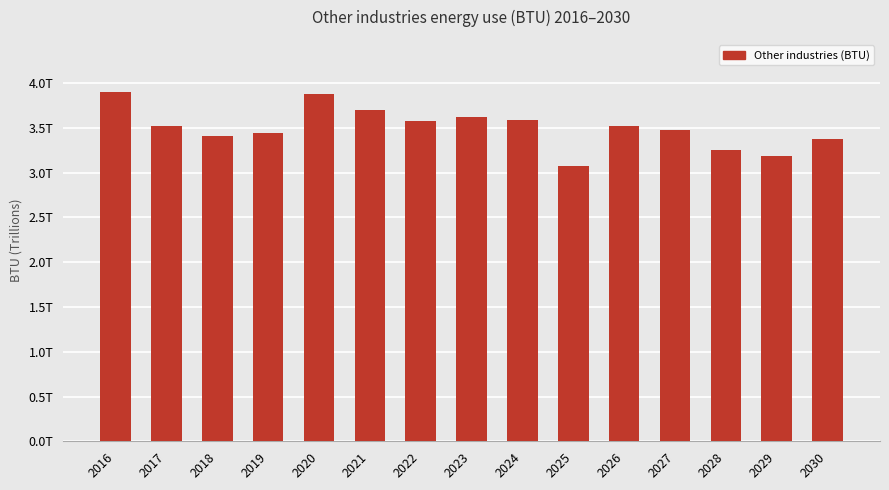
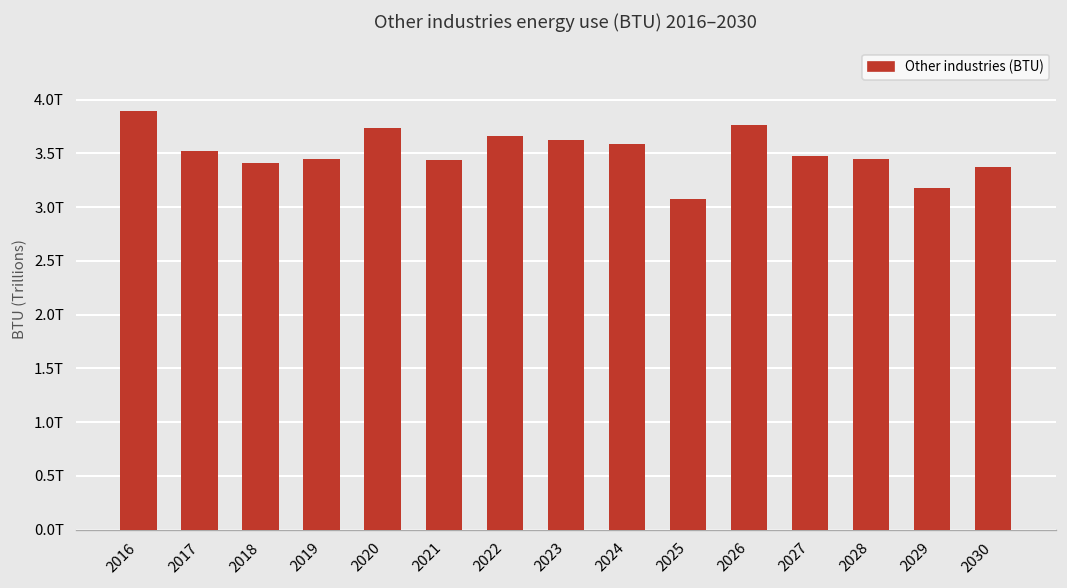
2020: 3.9T -> 3.7T
2021: 3.7T -> 3.4T
2022: 3.6T -> 3.7T
2026: 3.5T -> 3.8T
2028: 3.3T -> 3.4T
